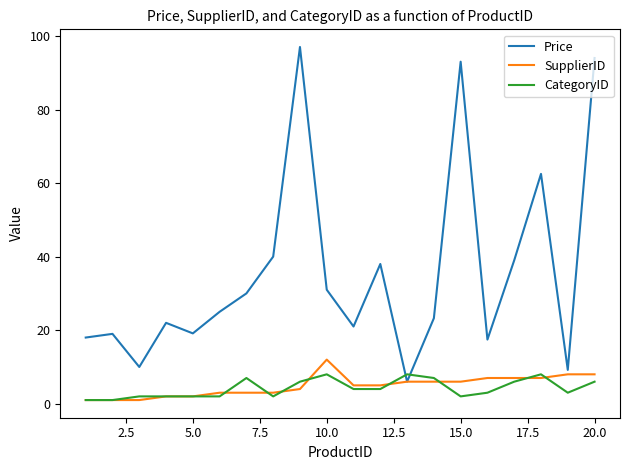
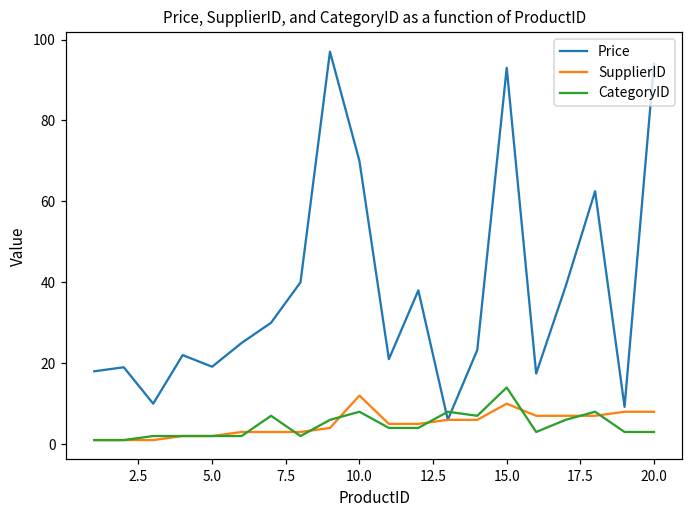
Price, 10.0: 31 -> 70
SupplierID, 15.0: 6 -> 10
CategoryID, 15.0: 2 -> 14
CategoryID, 20.0: 6 -> 3
